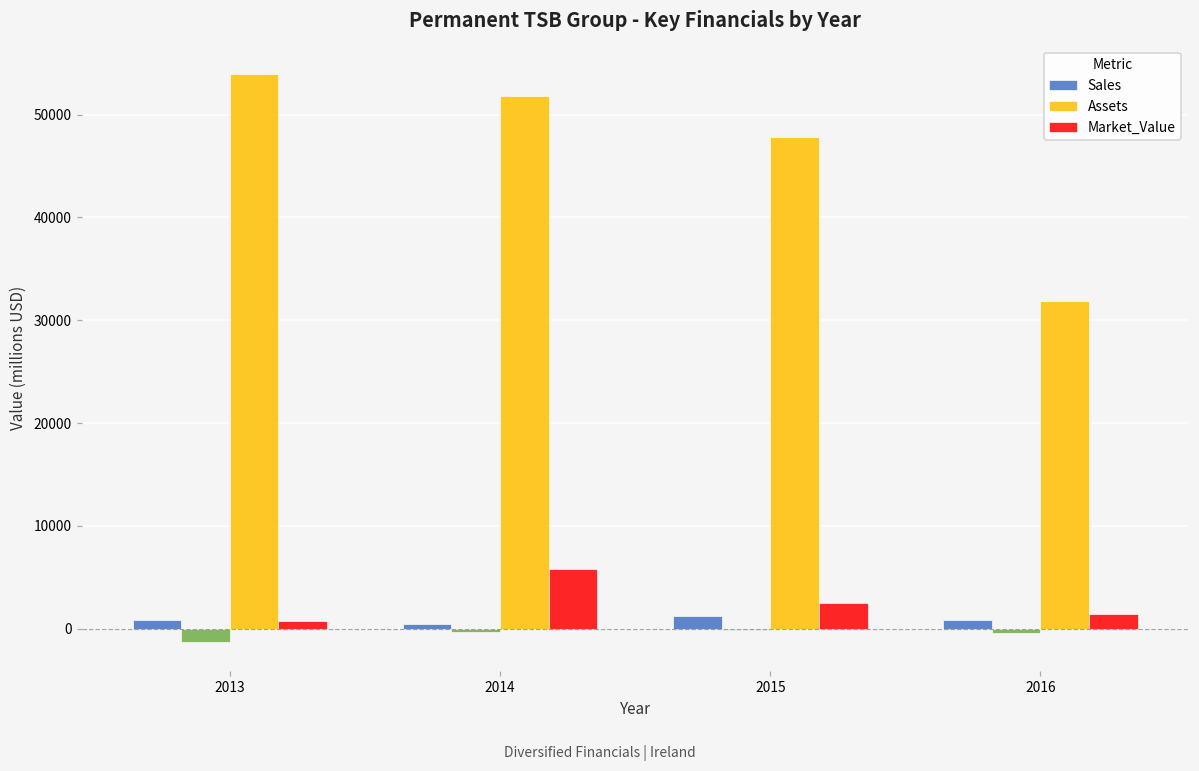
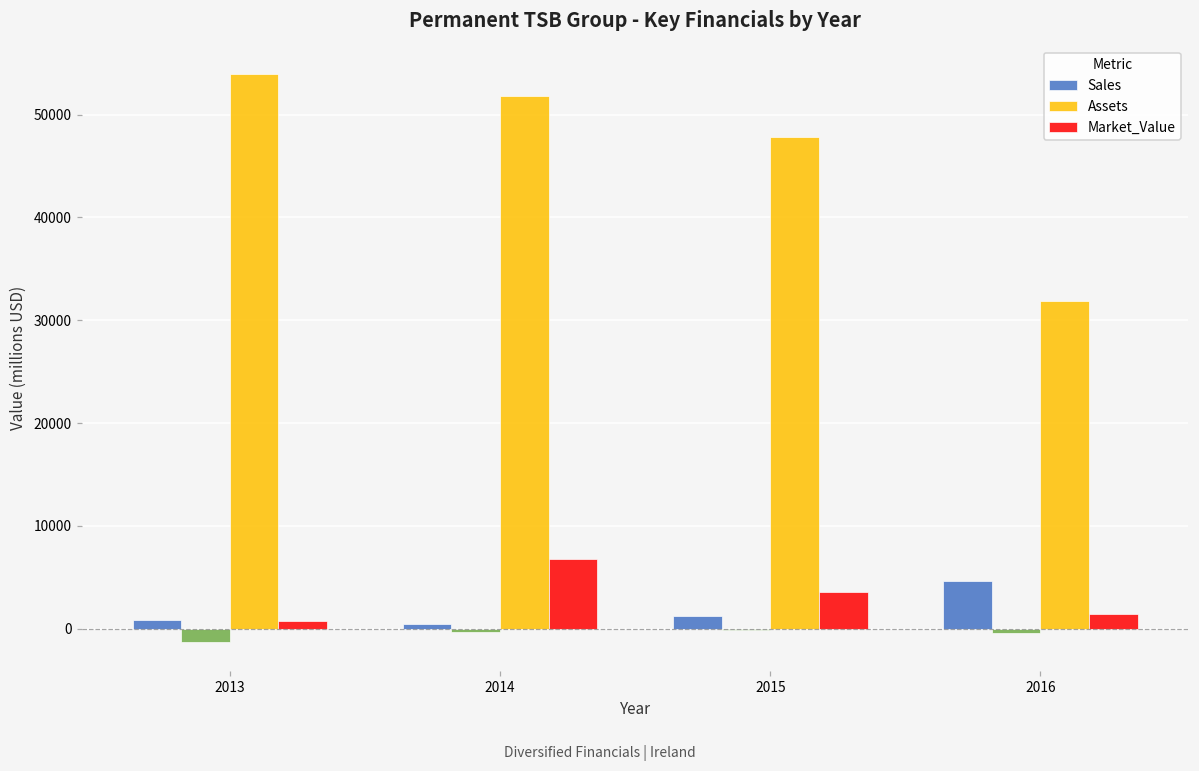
Market_Value, 2014: 6000 -> 7000
Market_Value, 2015: 3000 -> 4000
Sales, 2016: 1000 -> 5000
